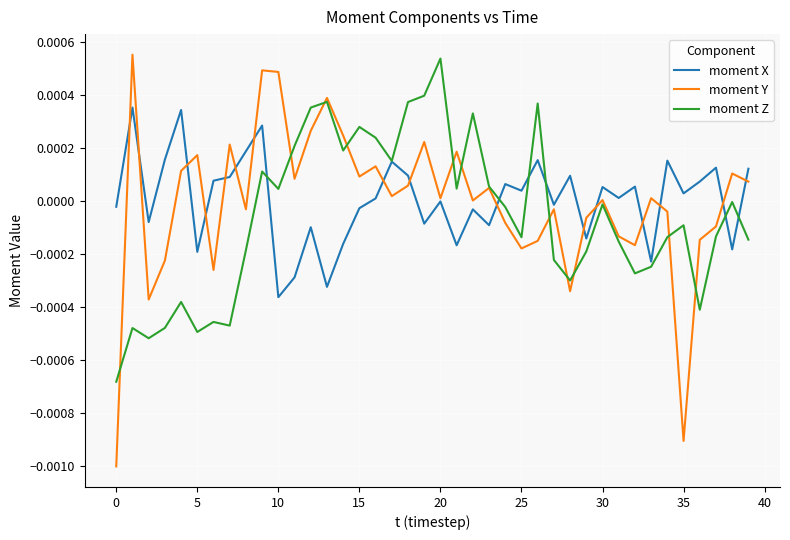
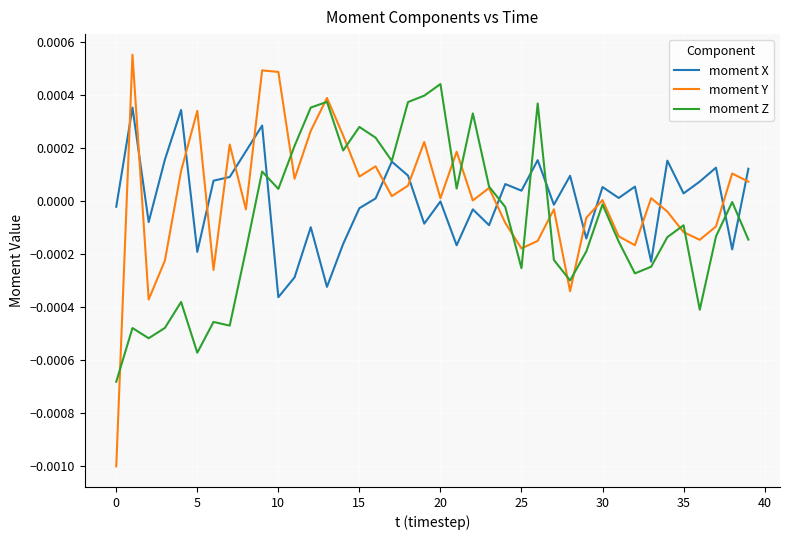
moment Y, 5: 0.00017 -> 0.00034
moment Z, 5: -0.00049 -> -0.00057
moment Z, 20: 0.00054 -> 0.00044
moment Z, 25: -0.00014 -> -0.00025
moment Y, 35: -0.00090 -> -0.00012
